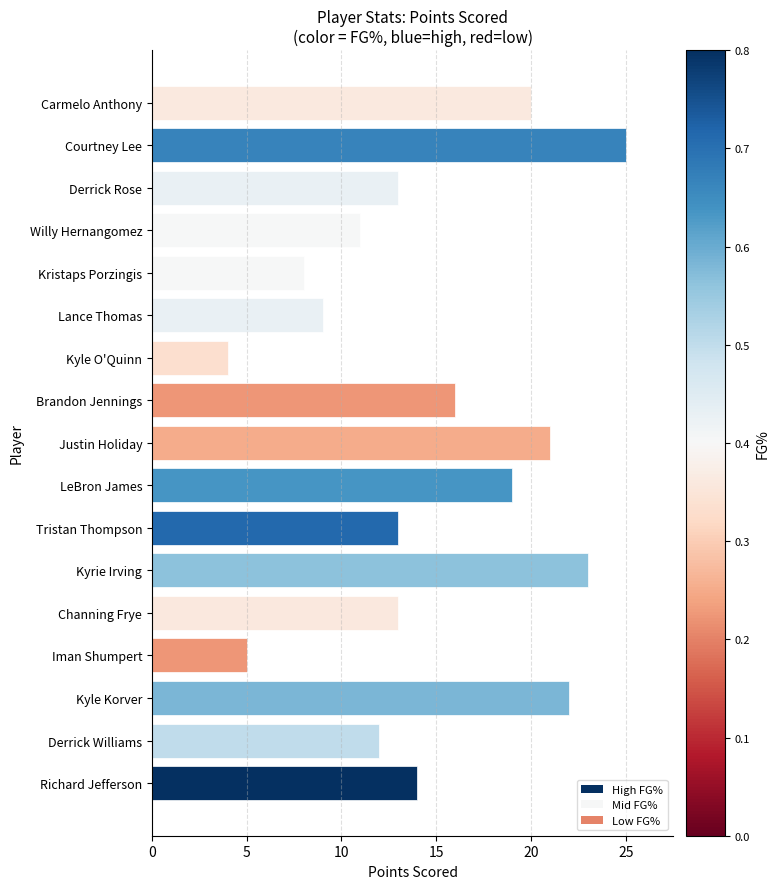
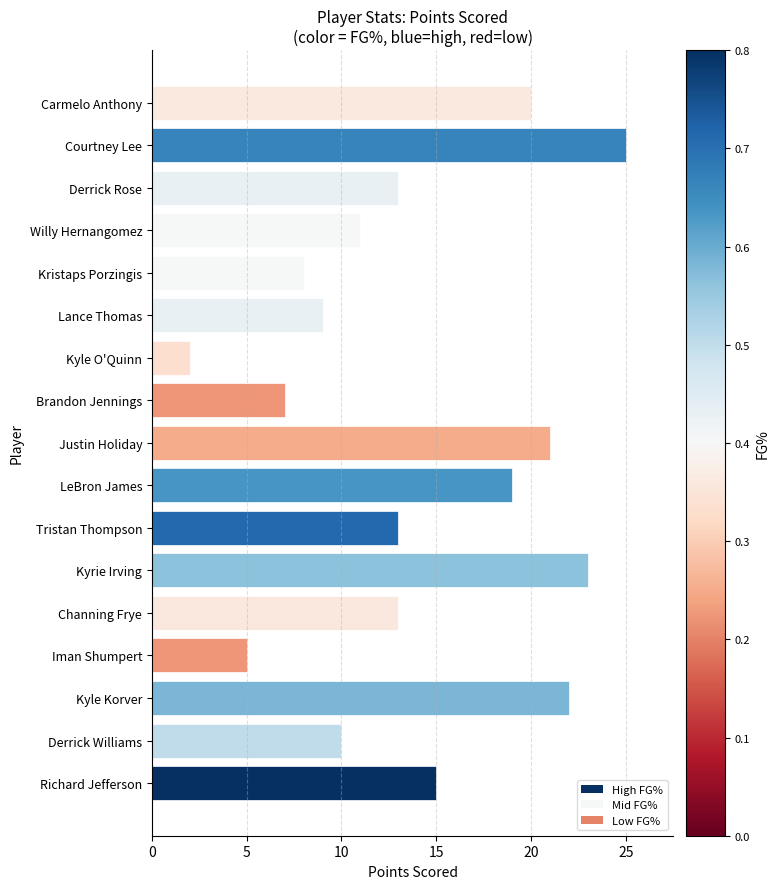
Kyle O'Quinn: 4 -> 2
Brandon Jennings: 16 -> 7
Derrick Williams: 12 -> 10
Richard Jefferson: 14 -> 15
